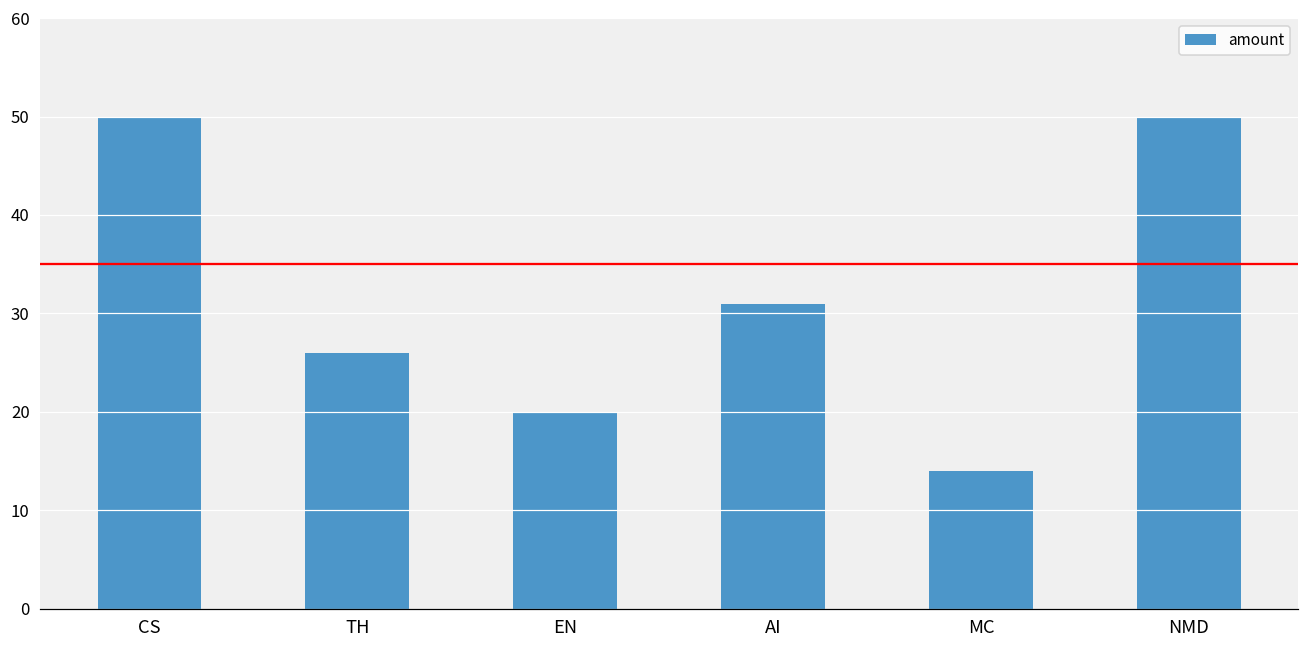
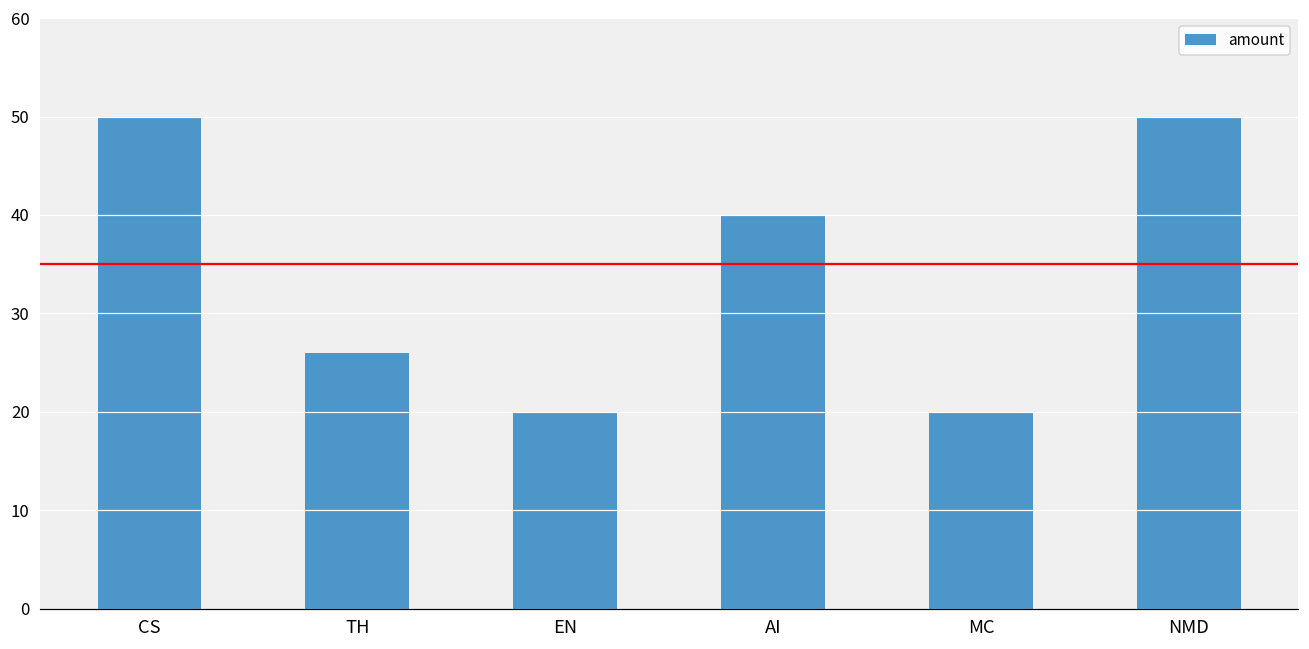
AI: 31 -> 40
MC: 14 -> 20
